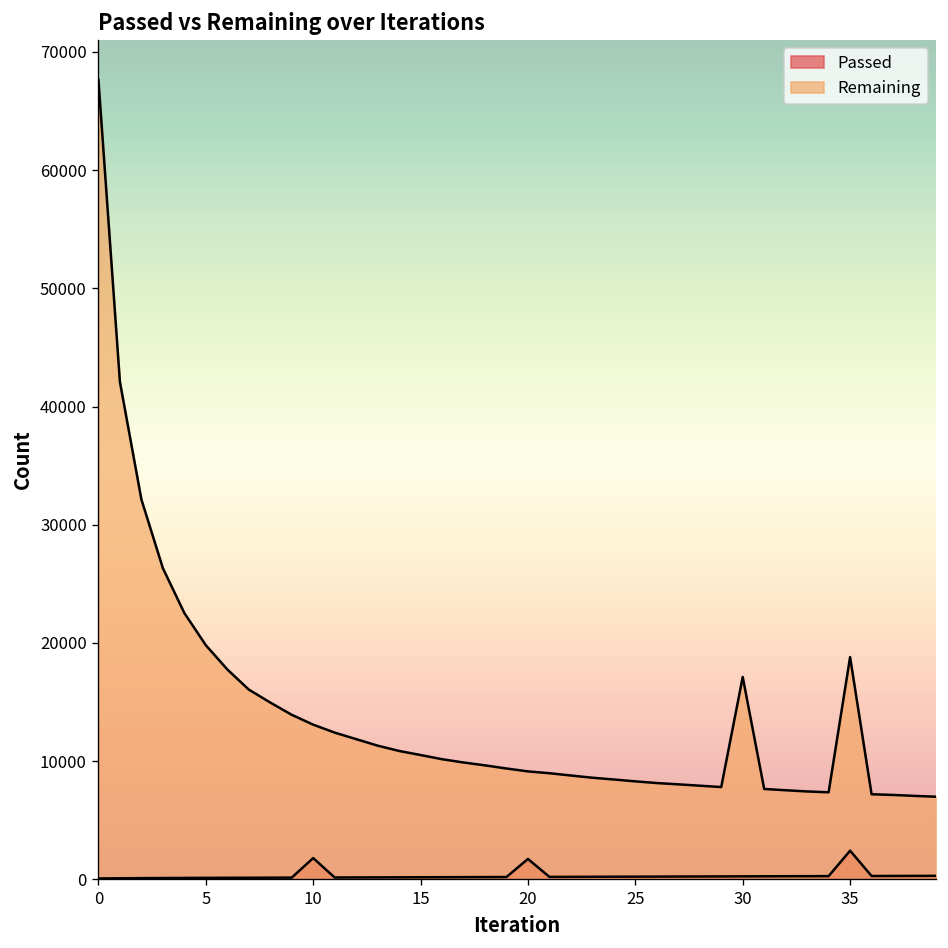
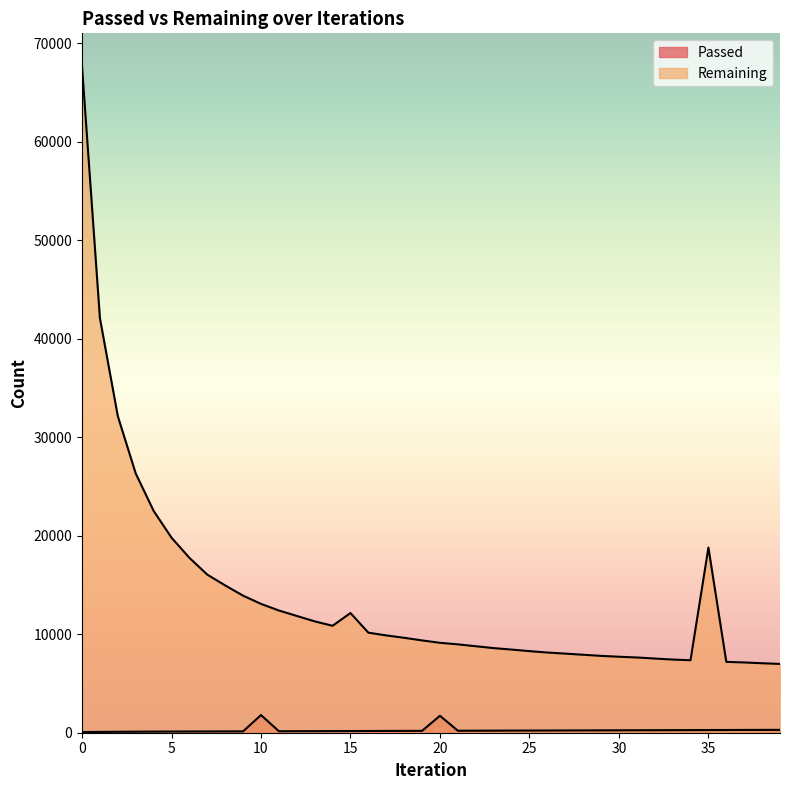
Remaining, 15: 11000 -> 12000
Remaining, 30: 17000 -> 8000
Passed, 35: 2000 -> 0
